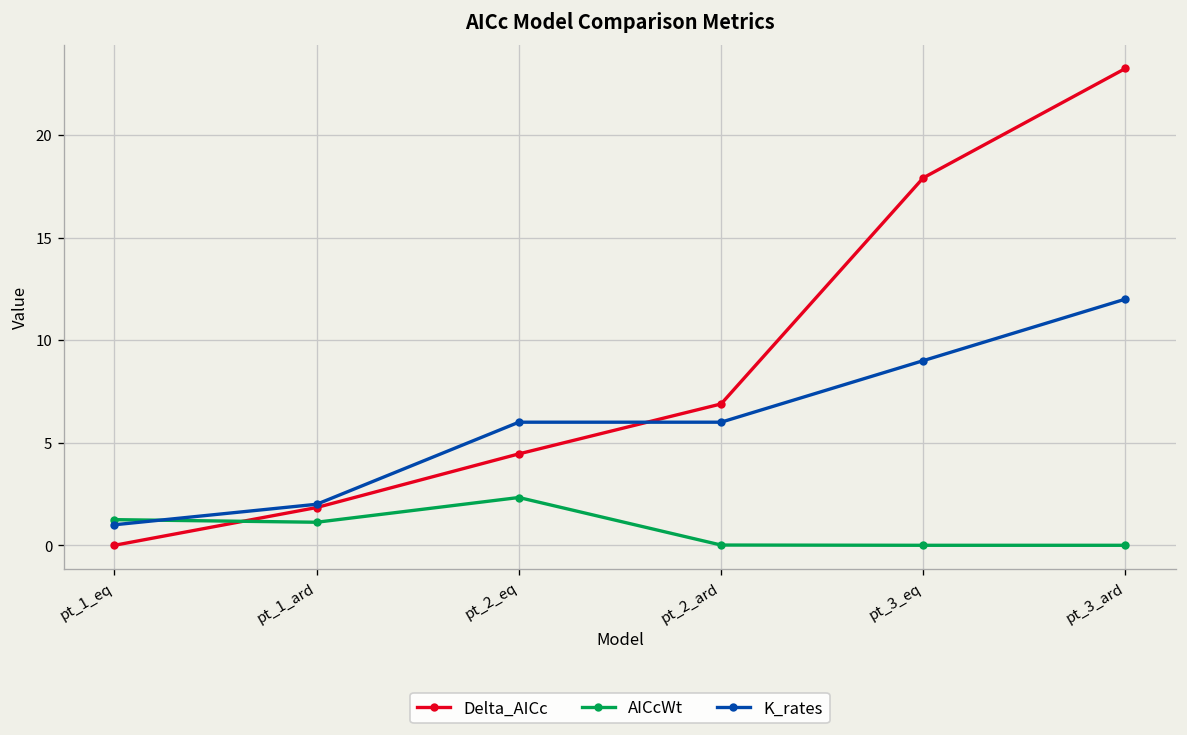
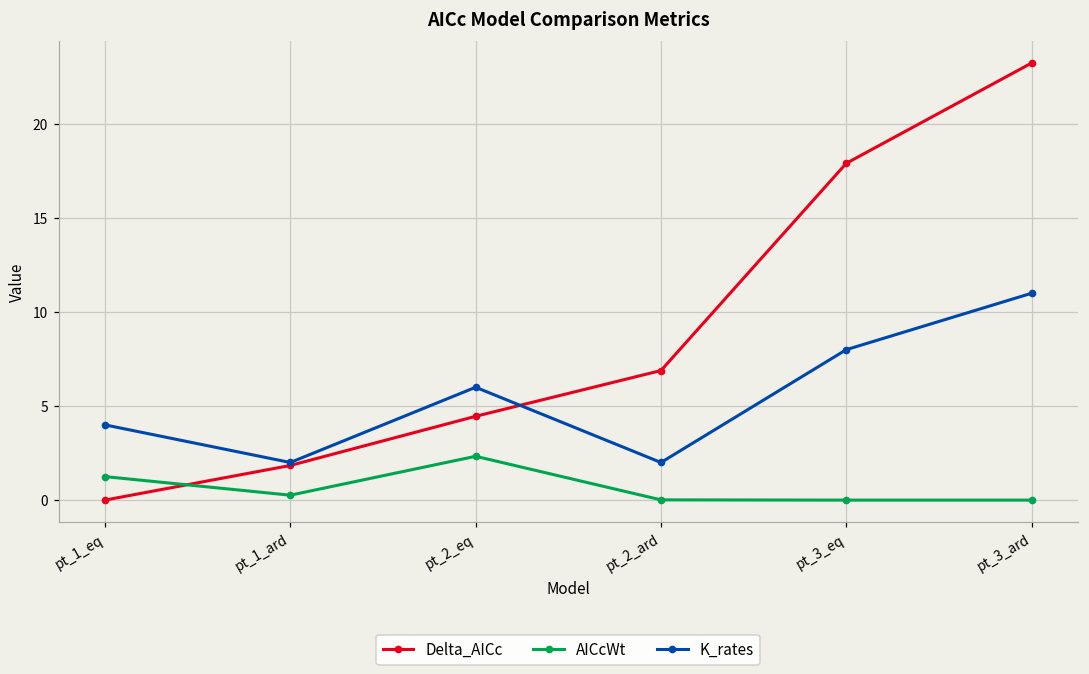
K_rates, pt_1_eq: 1 -> 4
AICcWt, pt_1_ard: 1.1 -> 0.3
K_rates, pt_2_ard: 6 -> 2
K_rates, pt_3_eq: 9 -> 8
K_rates, pt_3_ard: 12 -> 11
